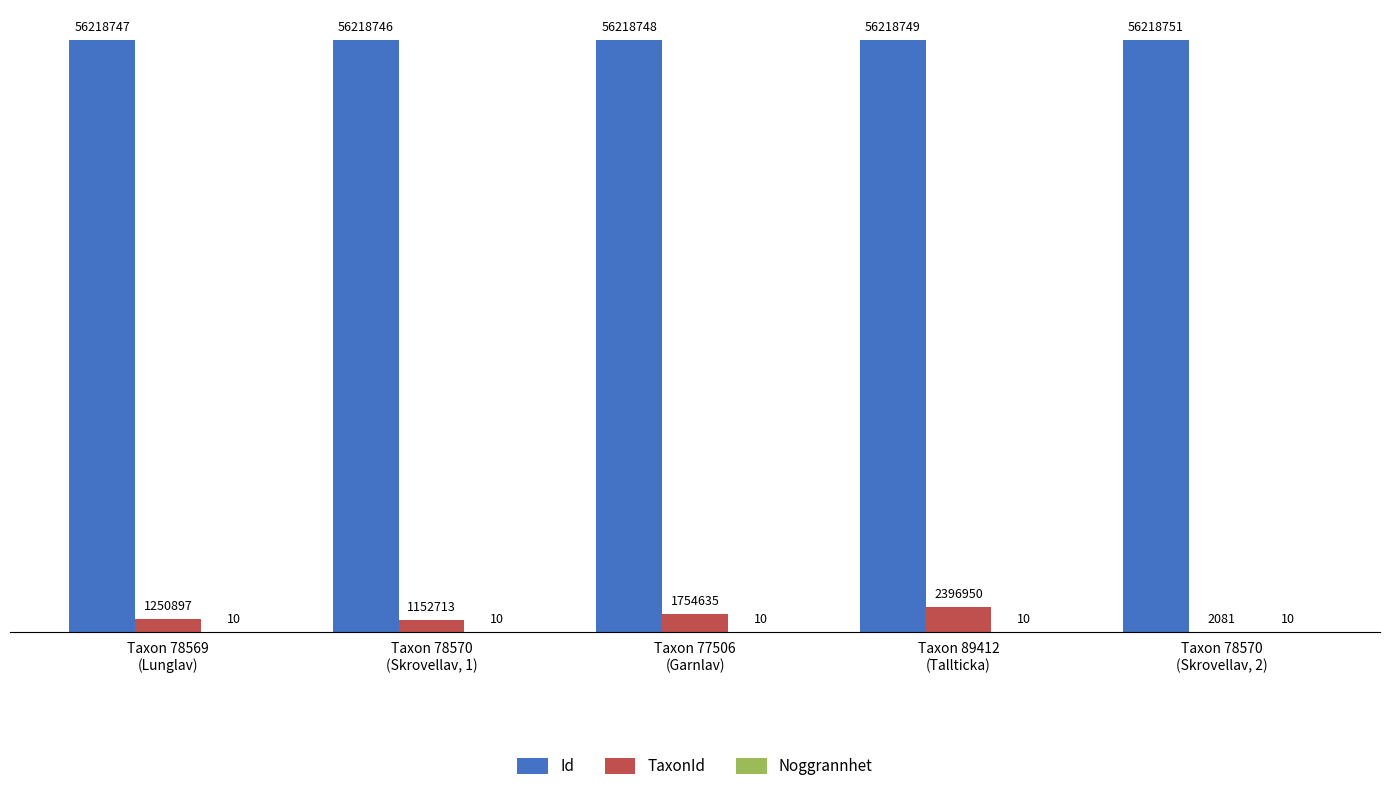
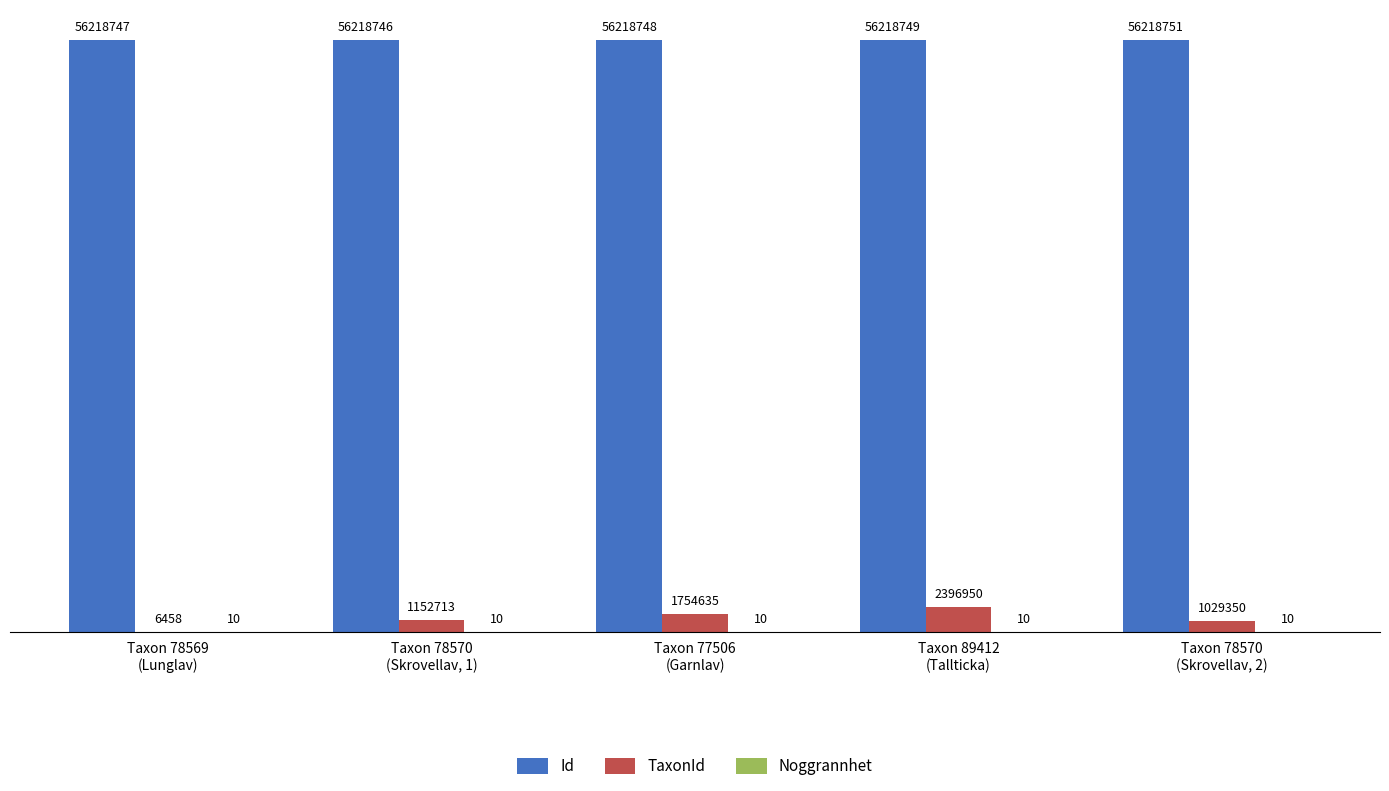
TaxonId, Taxon 78569 (Lunglav): 1250897 -> 6458
TaxonId, Taxon 78570 (Skrovellav, 2): 2081 -> 1029350
